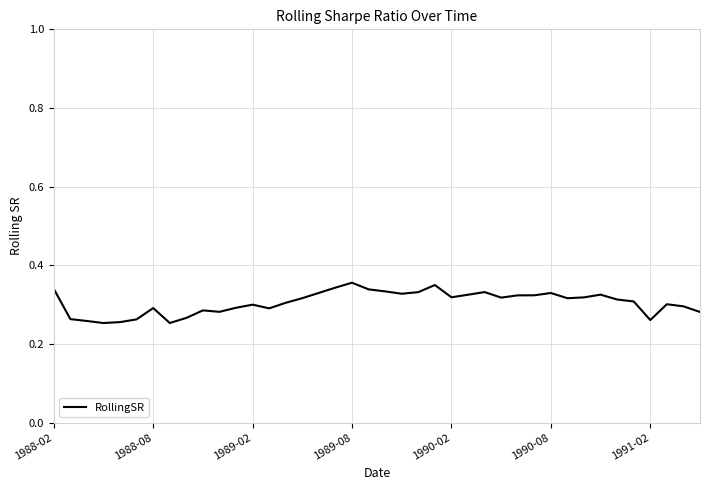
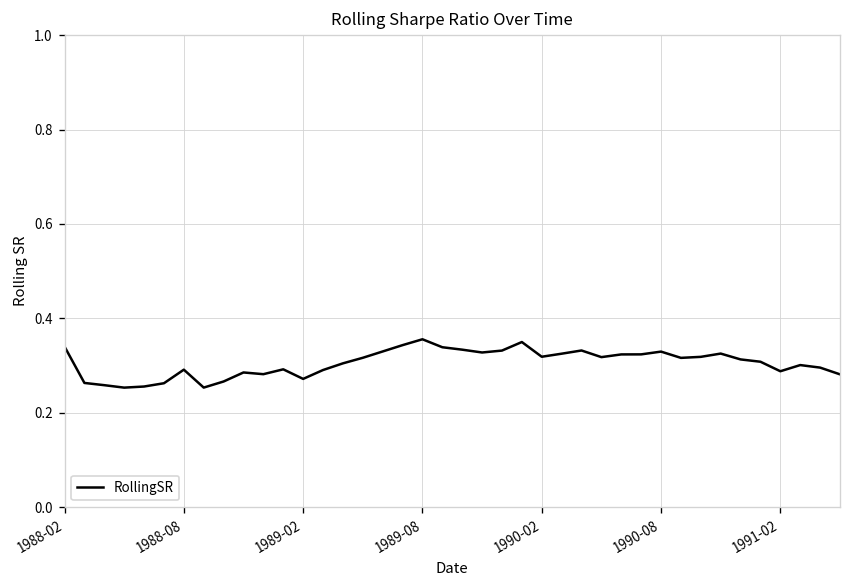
1989-02: 0.30 -> 0.27
1991-02: 0.26 -> 0.29
